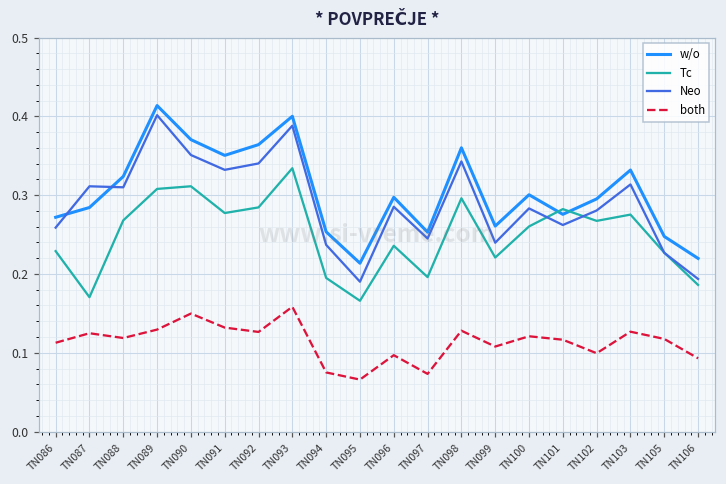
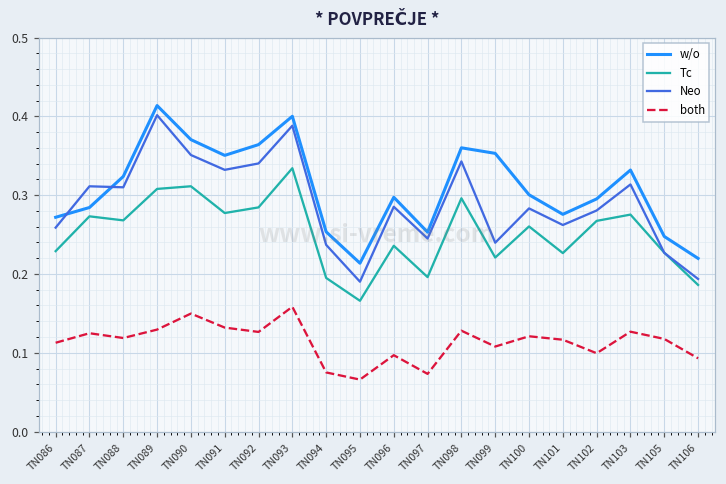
Tc, TN087: 0.17 -> 0.27
w/o, TN099: 0.26 -> 0.35
Tc, TN101: 0.28 -> 0.23
